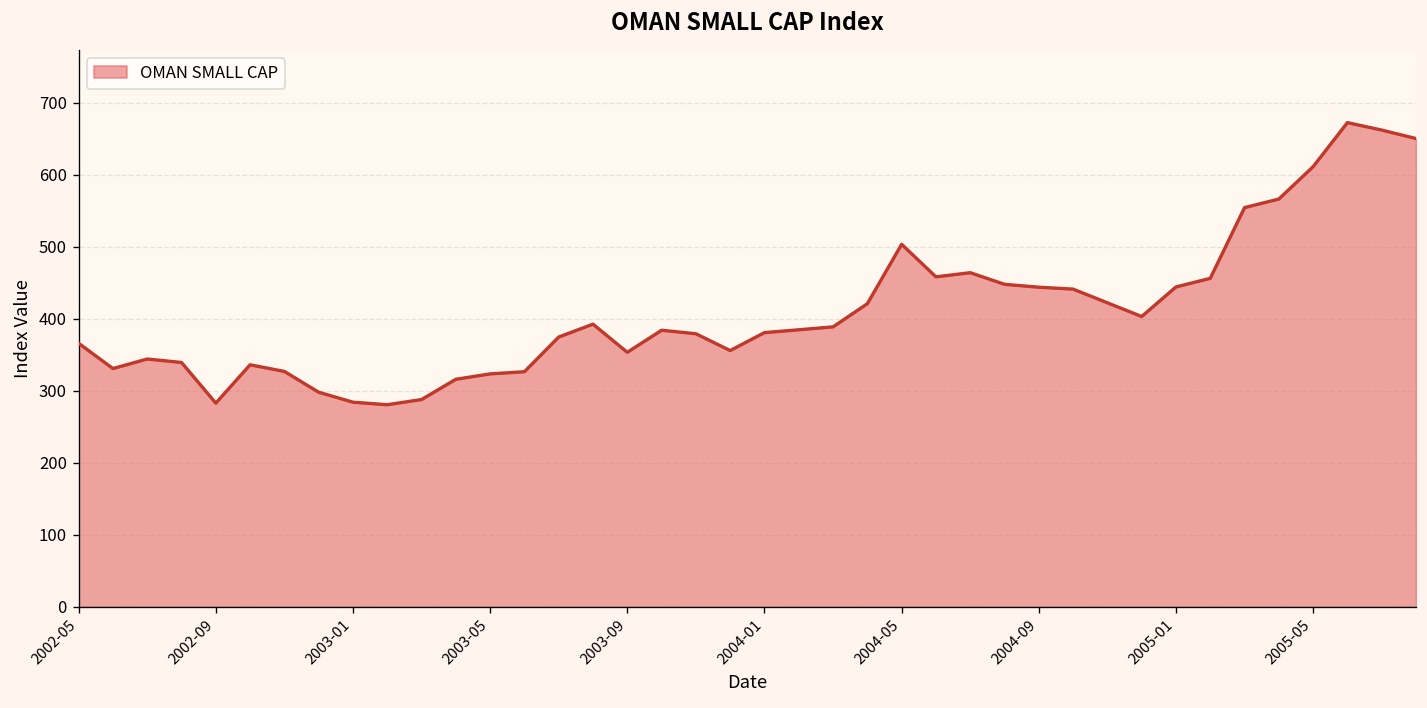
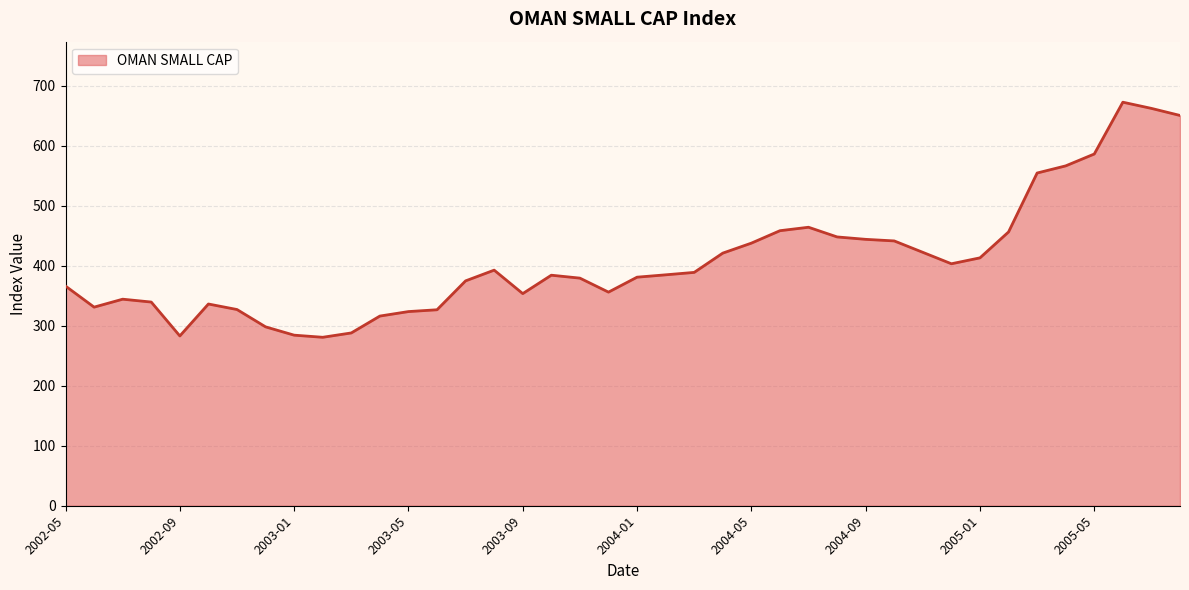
2004-05: 500 -> 440
2005-01: 440 -> 410
2005-05: 610 -> 590
